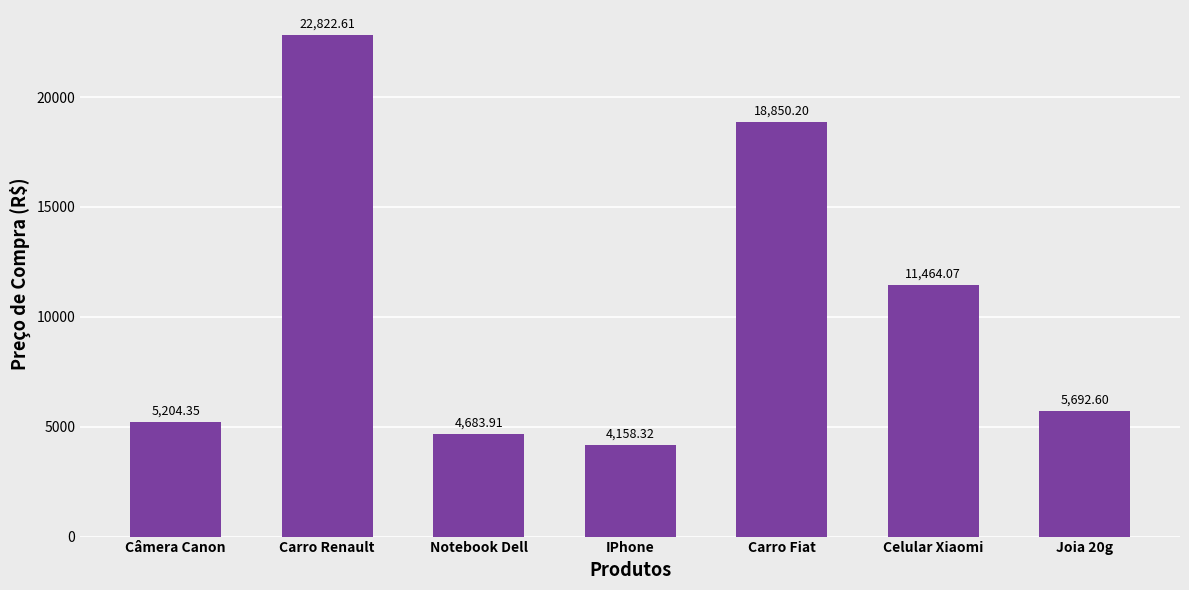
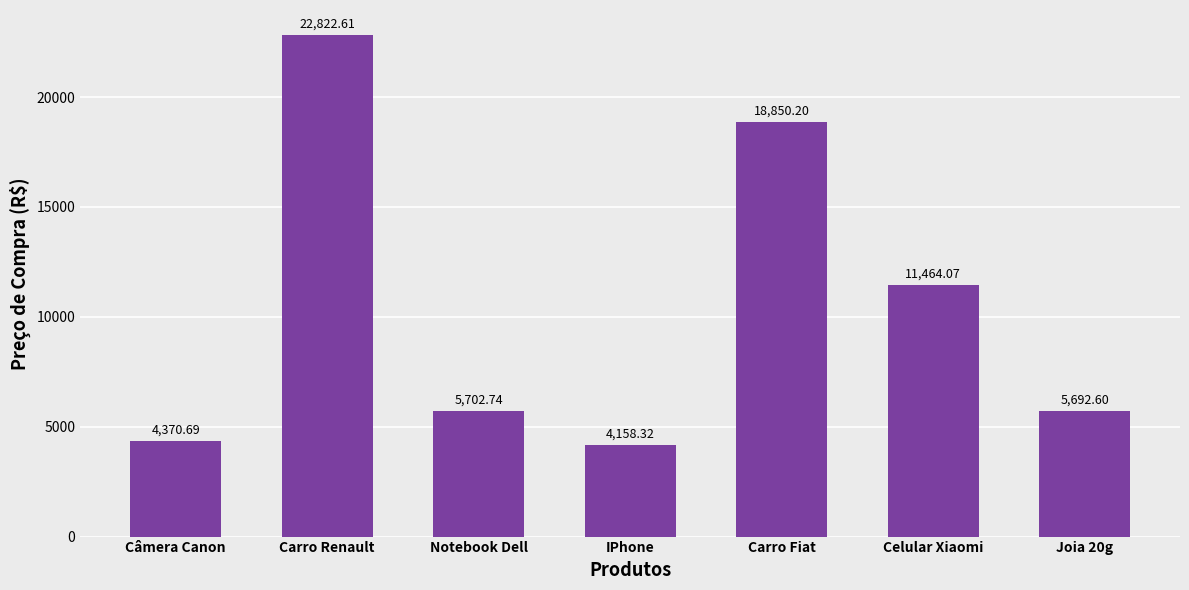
Câmera Canon: 5,204.35 -> 4,370.69
Notebook Dell: 4,683.91 -> 5,702.74
